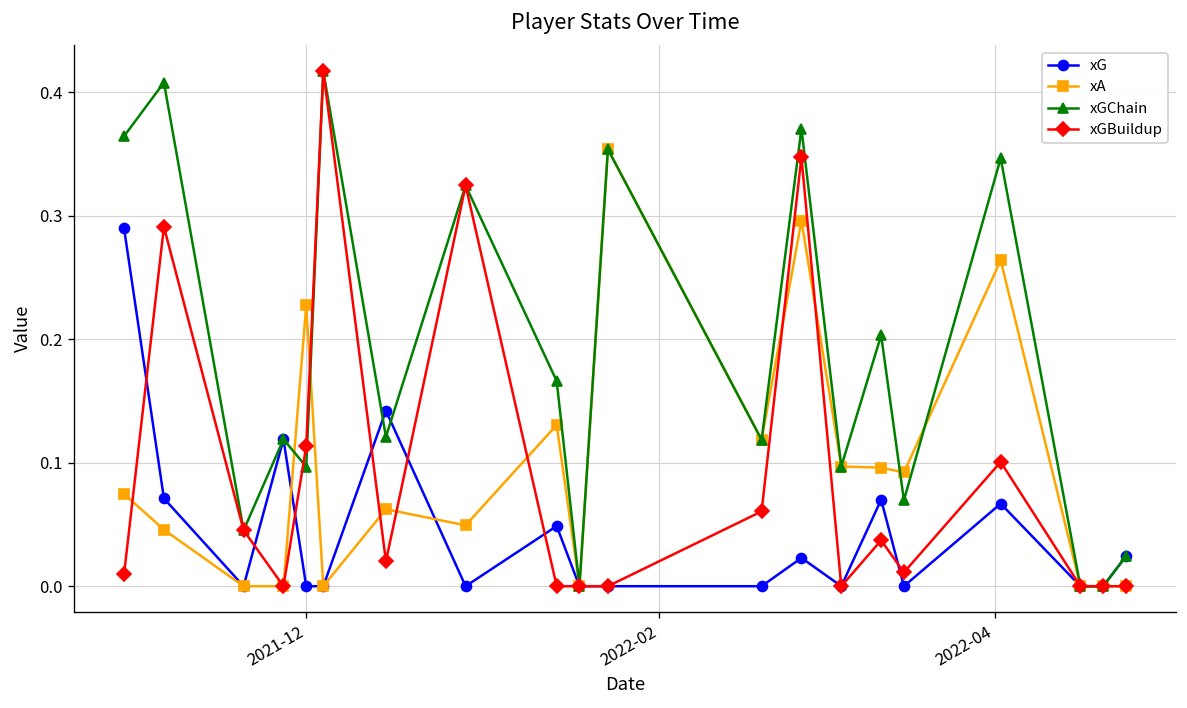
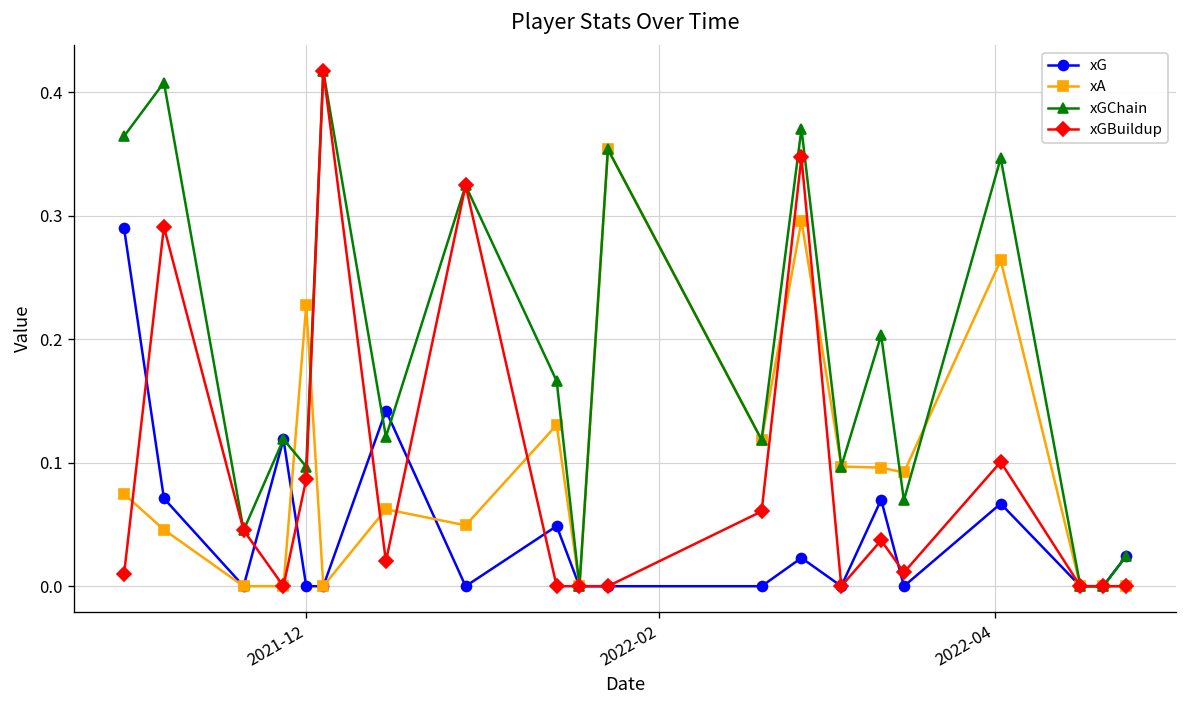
xGBuildup, 2021-12: 0.113 -> 0.087
